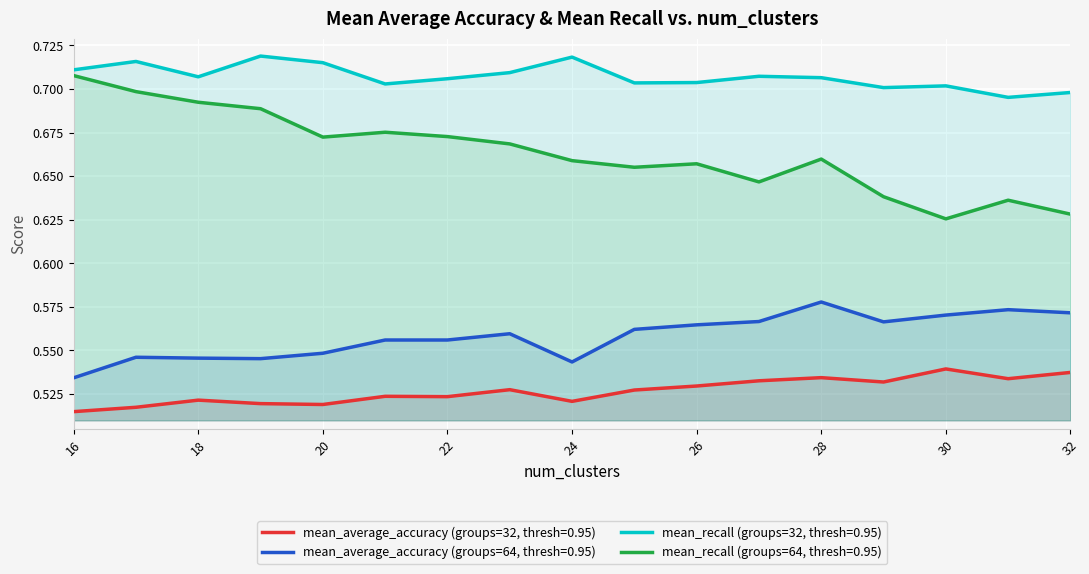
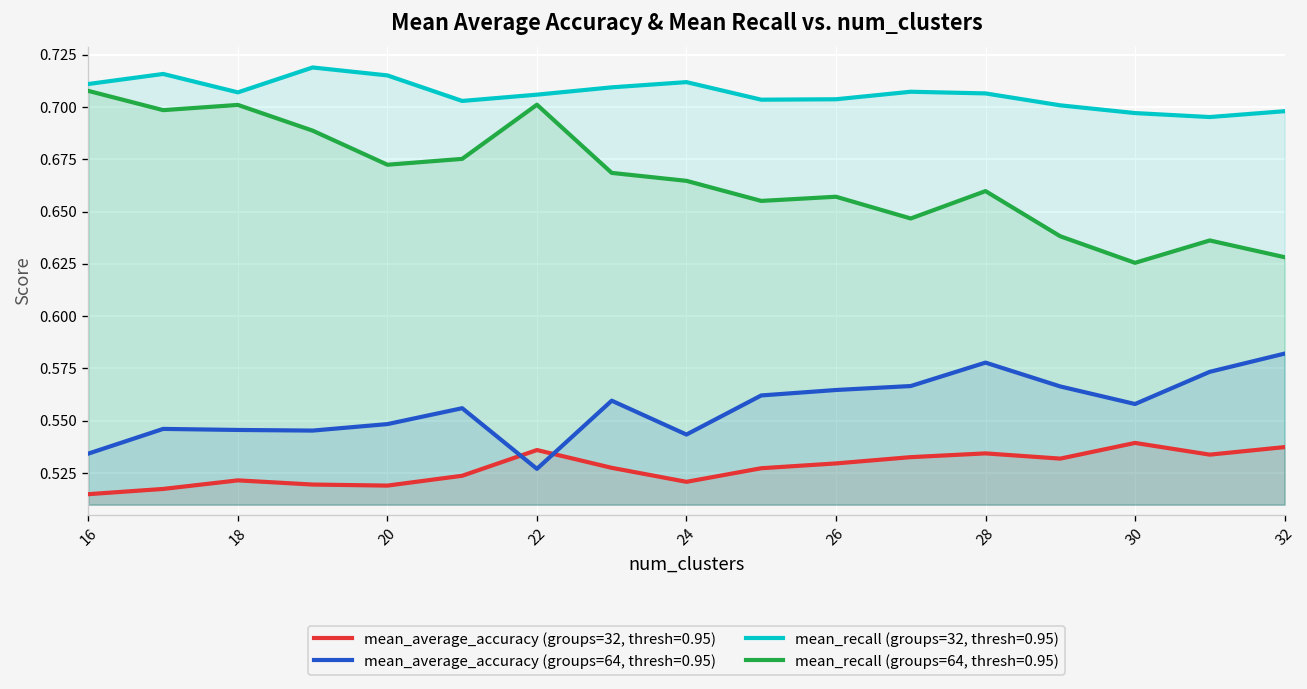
mean_recall (groups=64, thresh=0.95), 18: 0.692 -> 0.701
mean_average_accuracy (groups=32, thresh=0.95), 22: 0.524 -> 0.536
mean_average_accuracy (groups=64, thresh=0.95), 22: 0.556 -> 0.527
mean_recall (groups=64, thresh=0.95), 22: 0.673 -> 0.701
mean_recall (groups=32, thresh=0.95), 24: 0.718 -> 0.712
mean_recall (groups=64, thresh=0.95), 24: 0.659 -> 0.665
mean_average_accuracy (groups=64, thresh=0.95), 30: 0.570 -> 0.558
mean_recall (groups=32, thresh=0.95), 30: 0.702 -> 0.697
mean_average_accuracy (groups=64, thresh=0.95), 32: 0.572 -> 0.582
